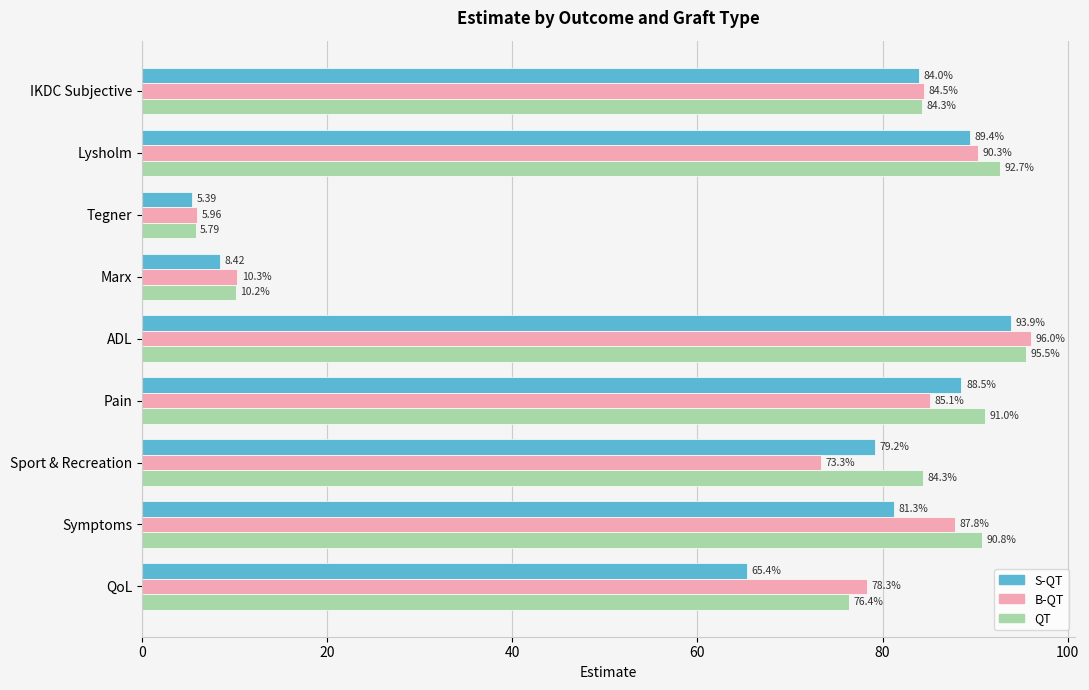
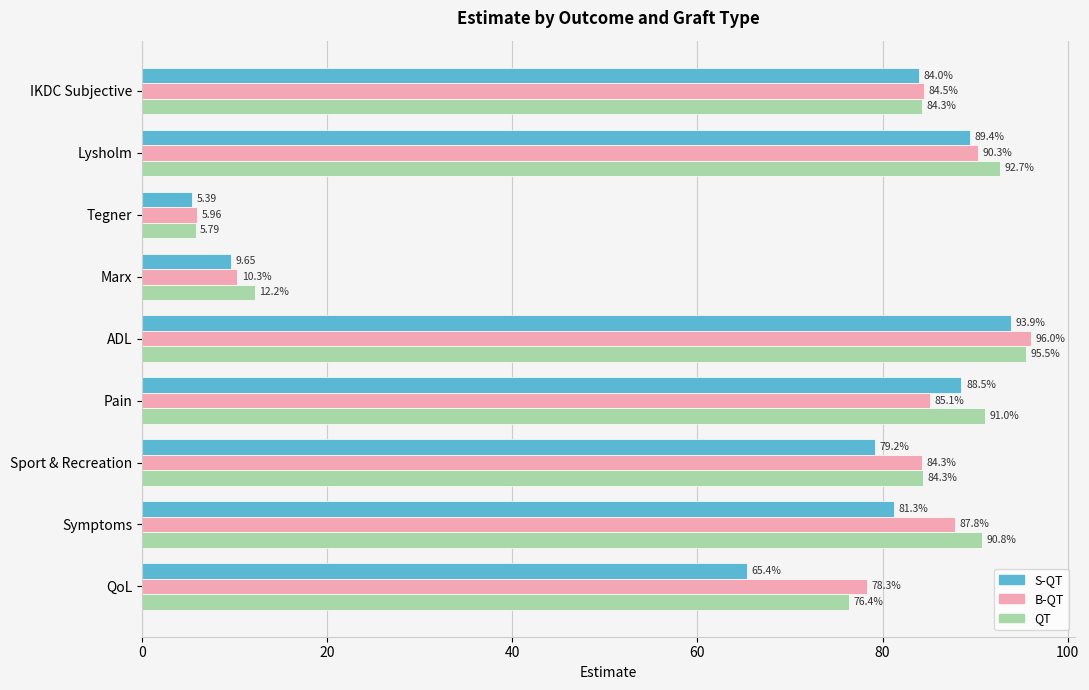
S-QT, Marx: 8.42 -> 9.65
QT, Marx: 10.2% -> 12.2%
B-QT, Sport & Recreation: 73.3% -> 84.3%
